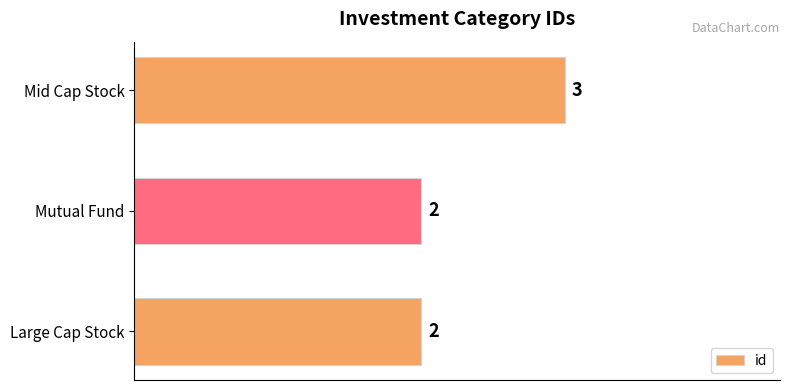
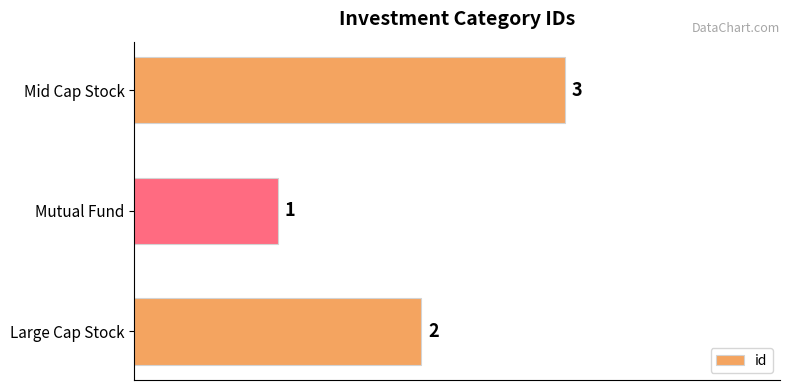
Mutual Fund: 2 -> 1
